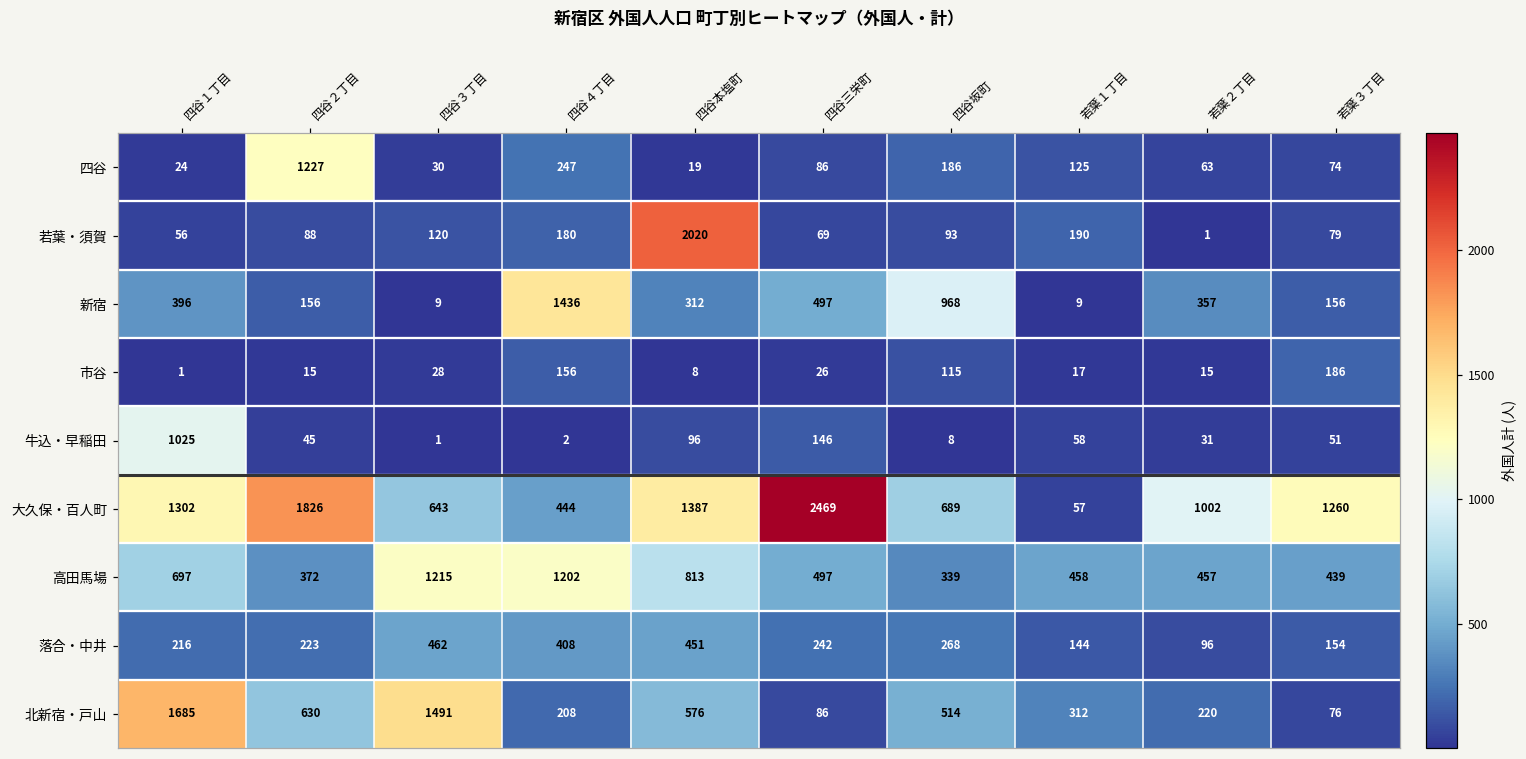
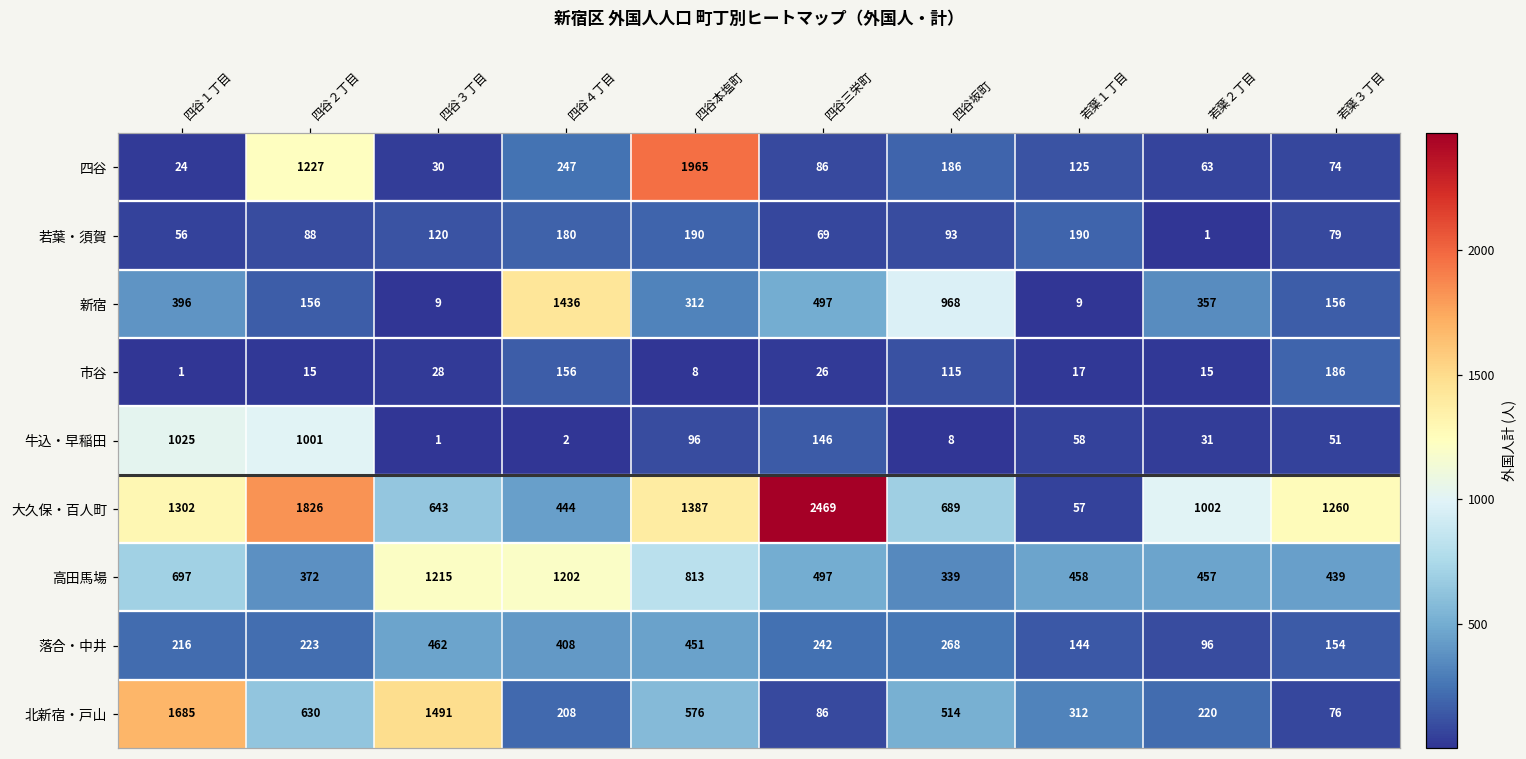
四谷, 四谷本塩町: 19 -> 1965
若葉・須賀, 四谷本塩町: 2020 -> 190
牛込・早稲田, 四谷２丁目: 45 -> 1001
